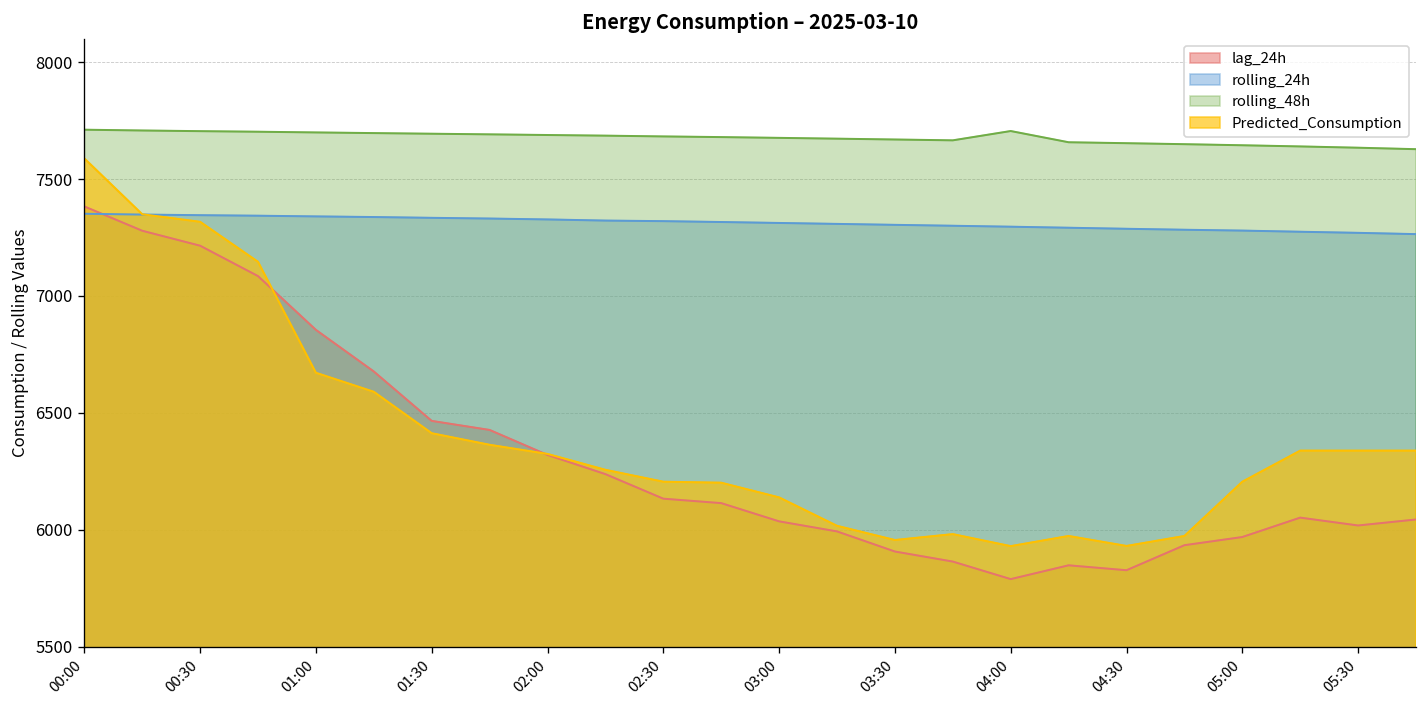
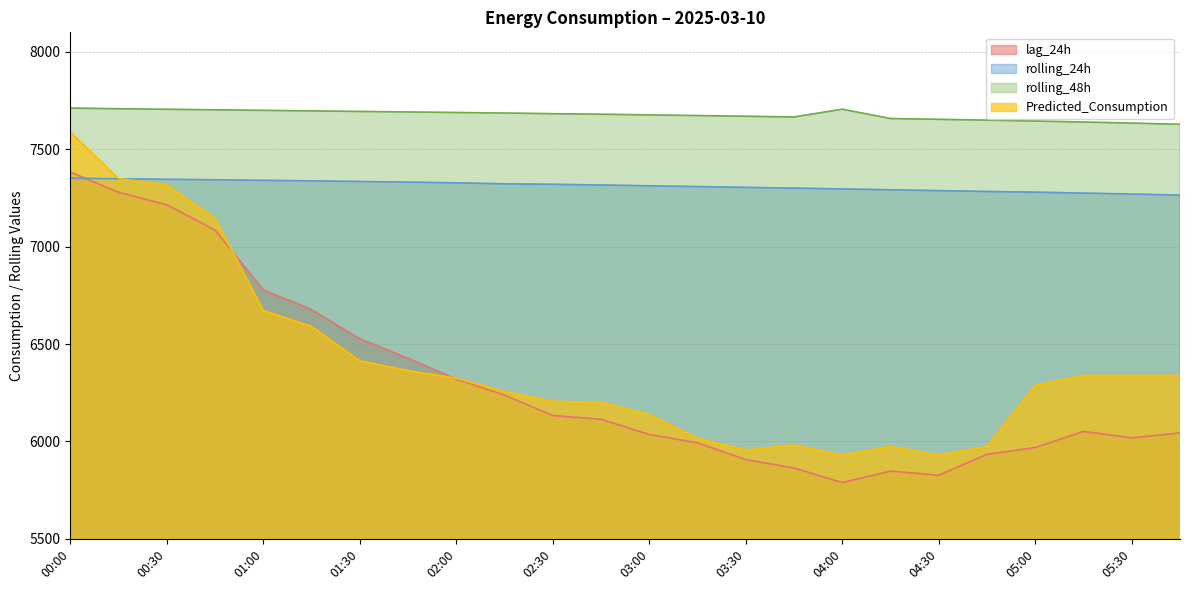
lag_24h, 01:00: 6860 -> 6780
lag_24h, 01:30: 6470 -> 6530
Predicted_Consumption, 05:00: 6210 -> 6290
